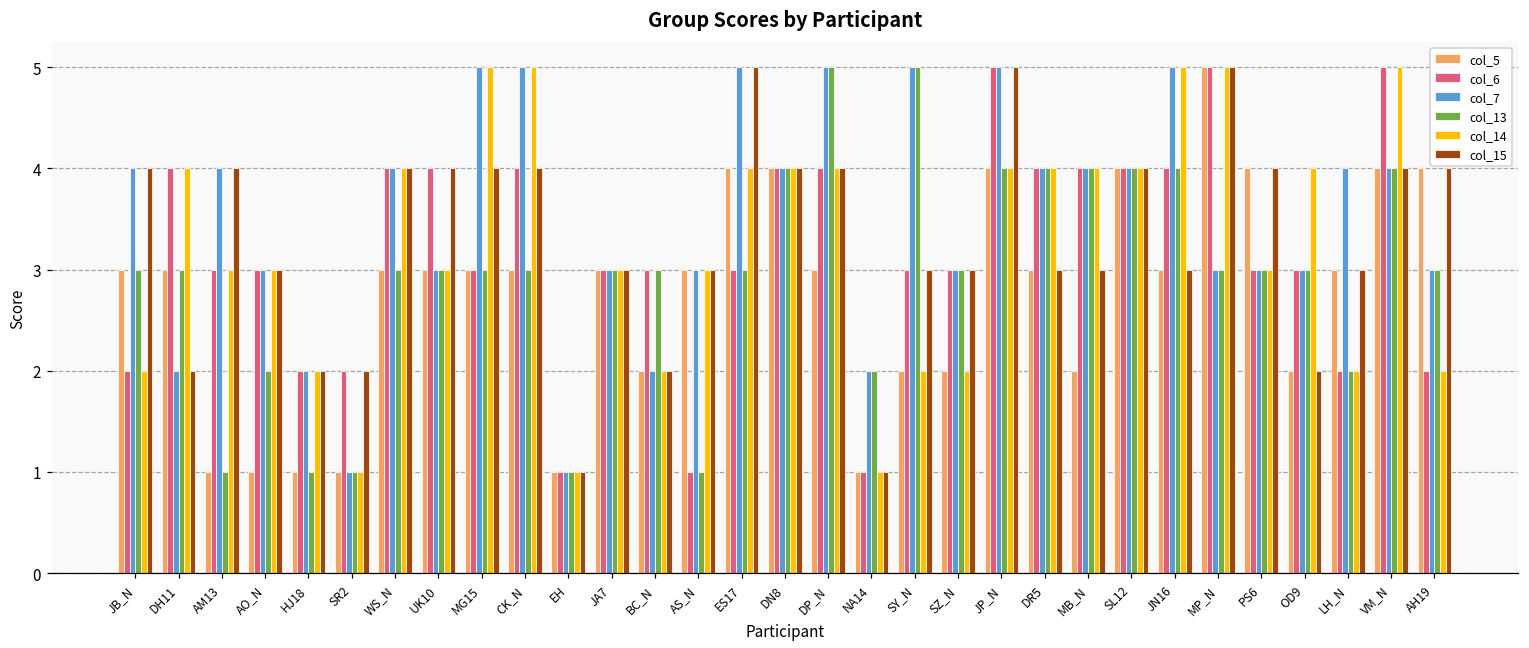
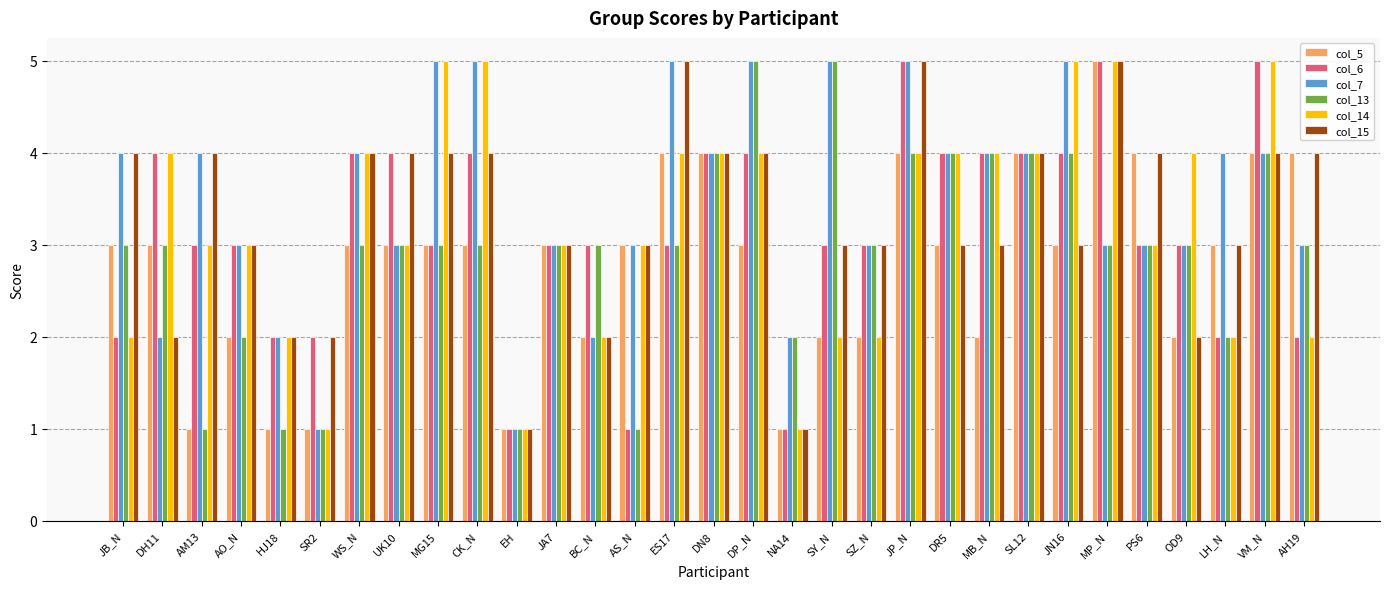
col_5, AO_N: 1 -> 2
